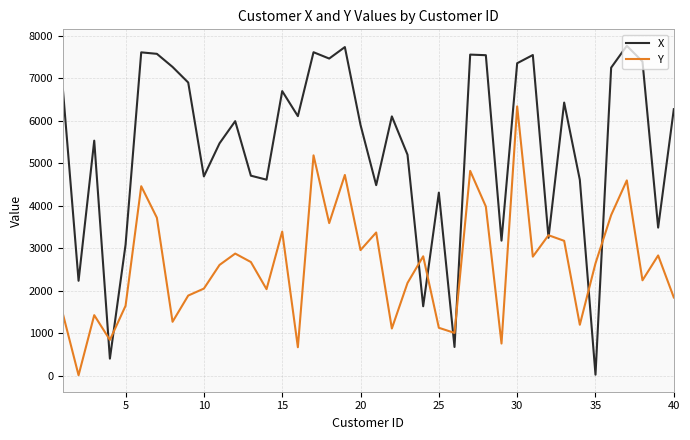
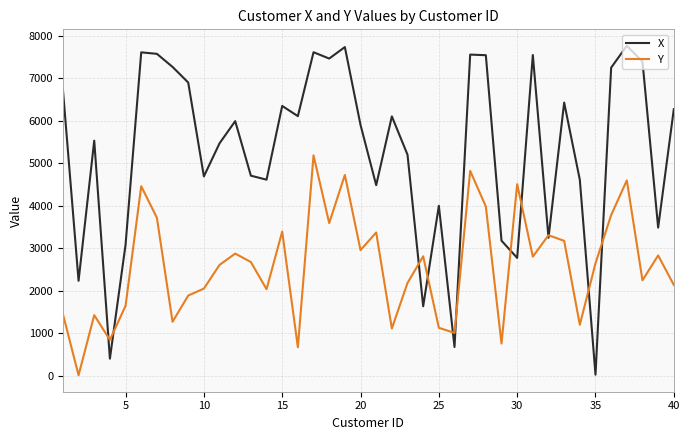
X, 15: 6700 -> 6300
X, 25: 4300 -> 4000
X, 30: 7400 -> 2800
Y, 30: 6300 -> 4500
Y, 40: 1800 -> 2100
